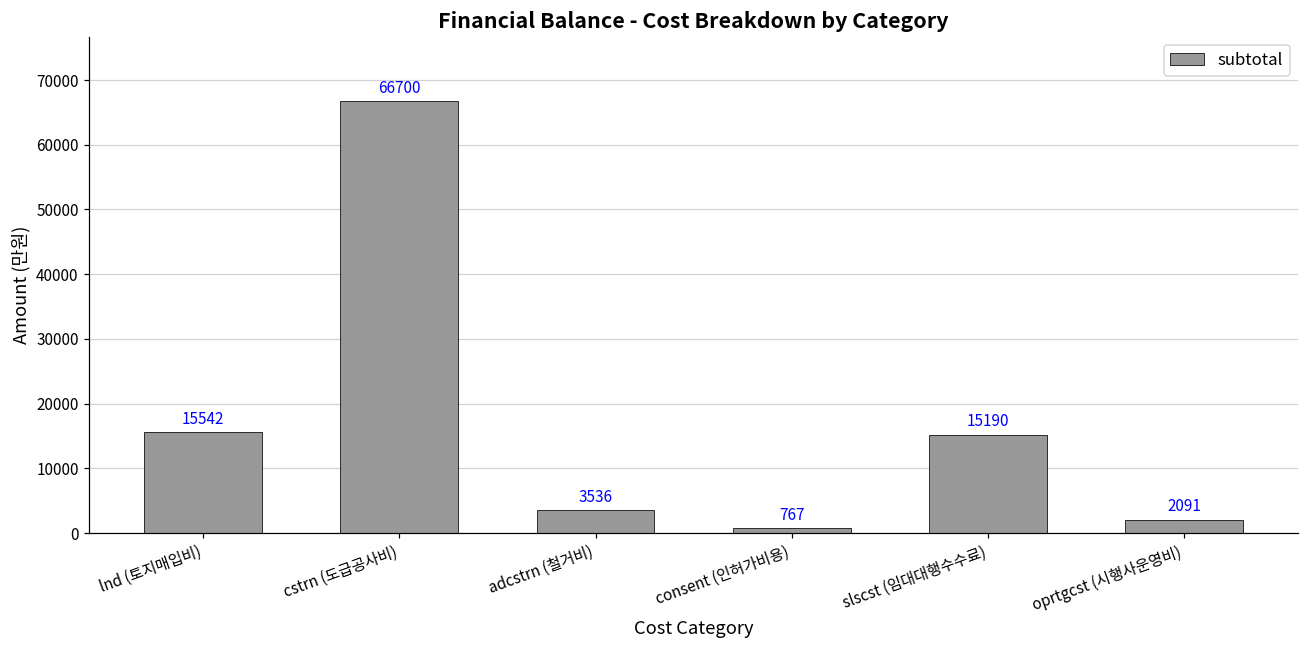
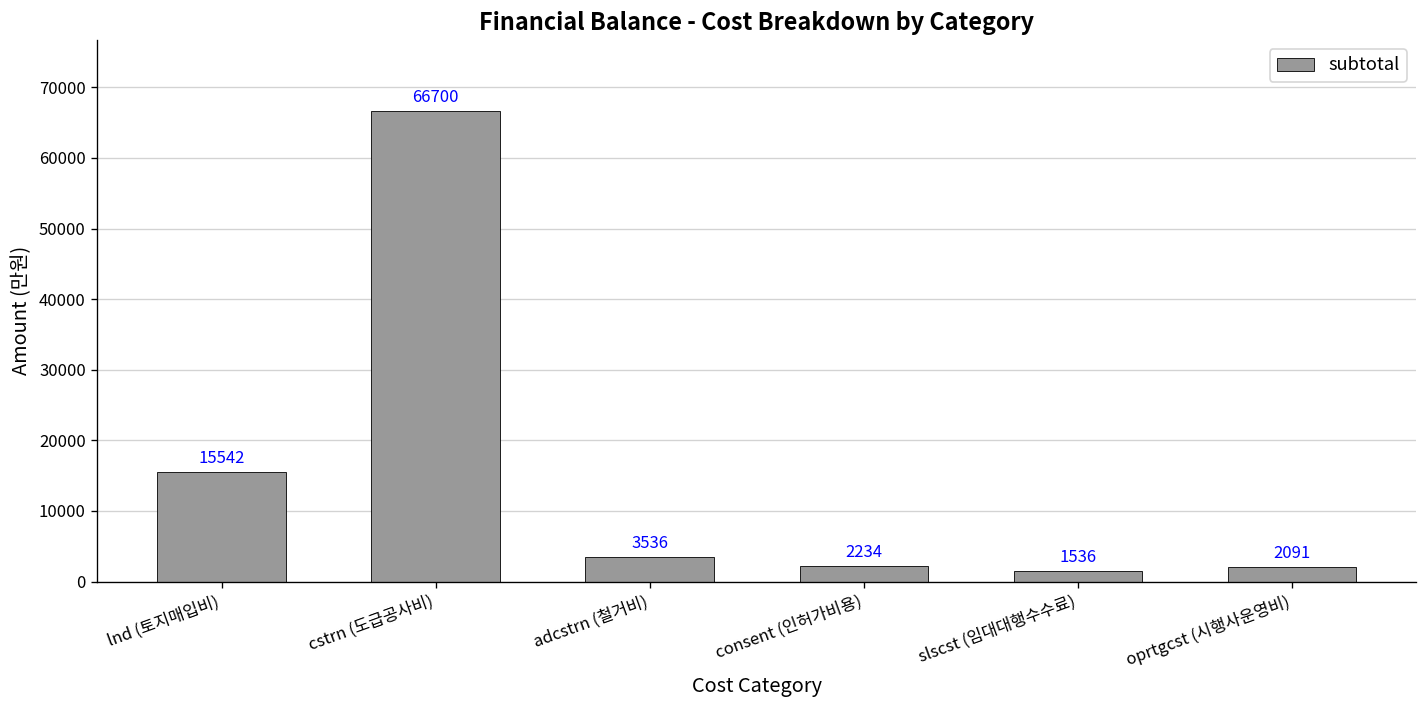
consent (인허가비용): 767 -> 2234
slscst (임대대행수수료): 15190 -> 1536
